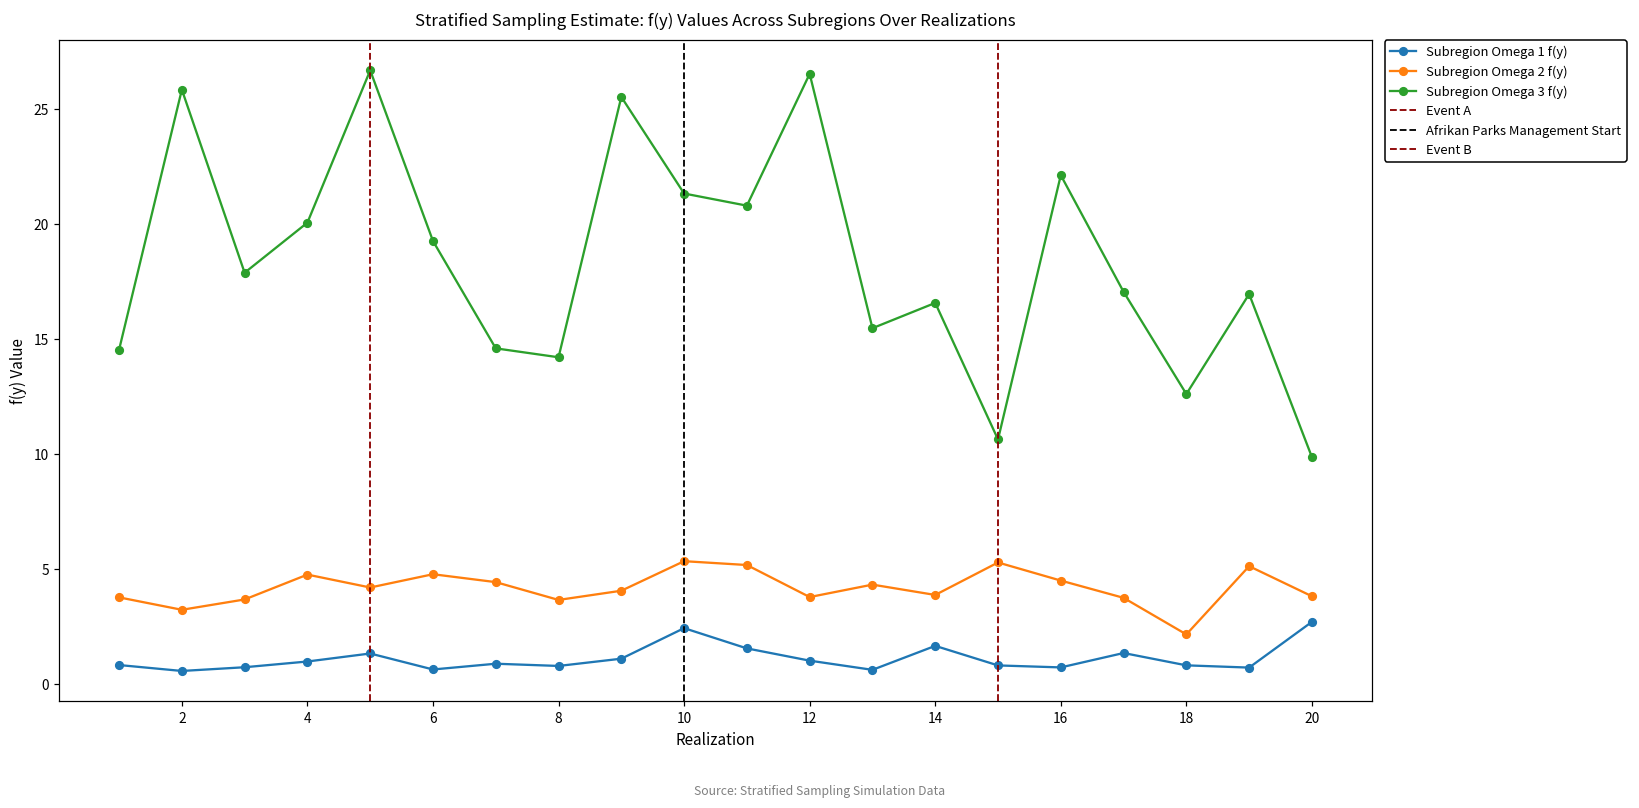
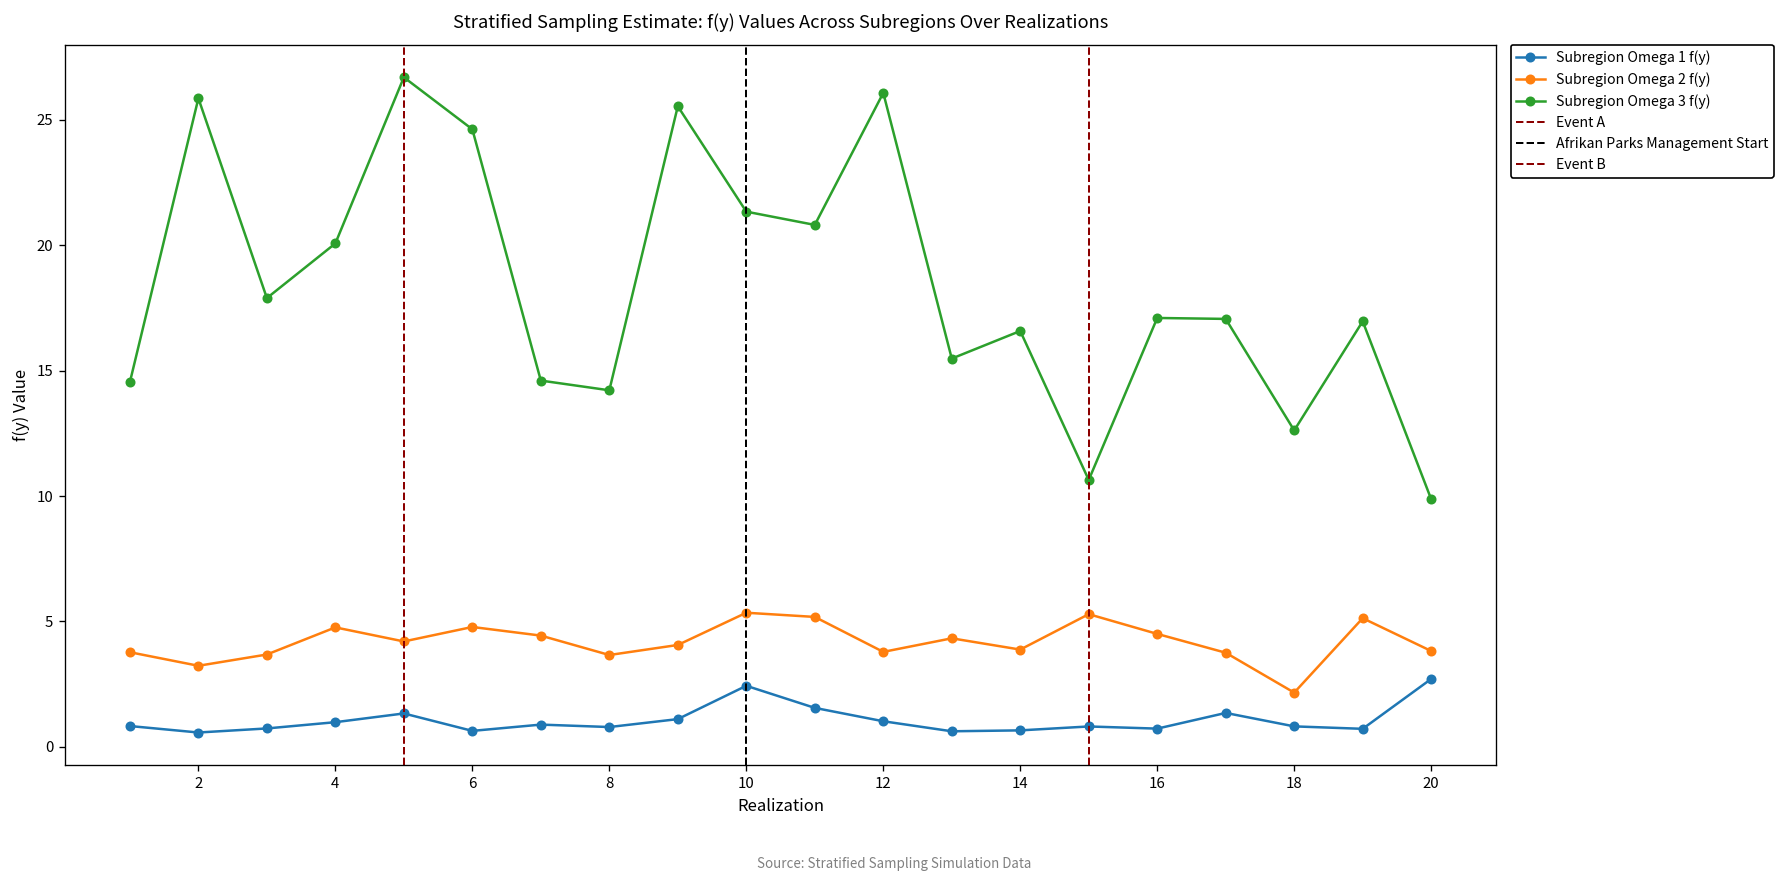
Subregion Omega 3 f(y), 6: 19.3 -> 24.6
Subregion Omega 3 f(y), 12: 26.5 -> 26.1
Subregion Omega 1 f(y), 14: 1.7 -> 0.7
Subregion Omega 3 f(y), 16: 22.1 -> 17.1
